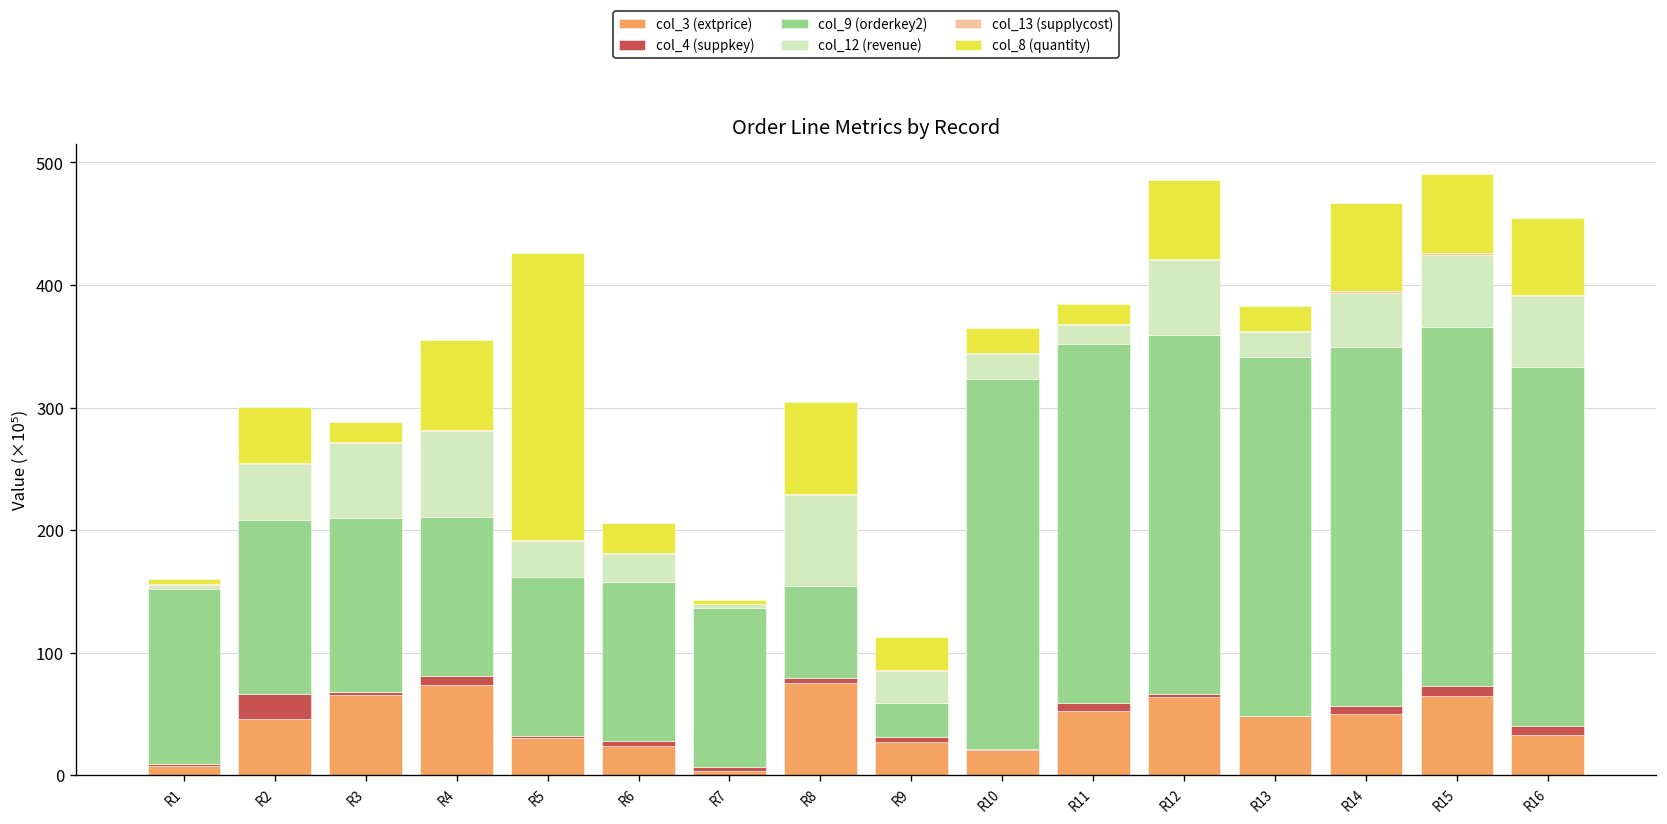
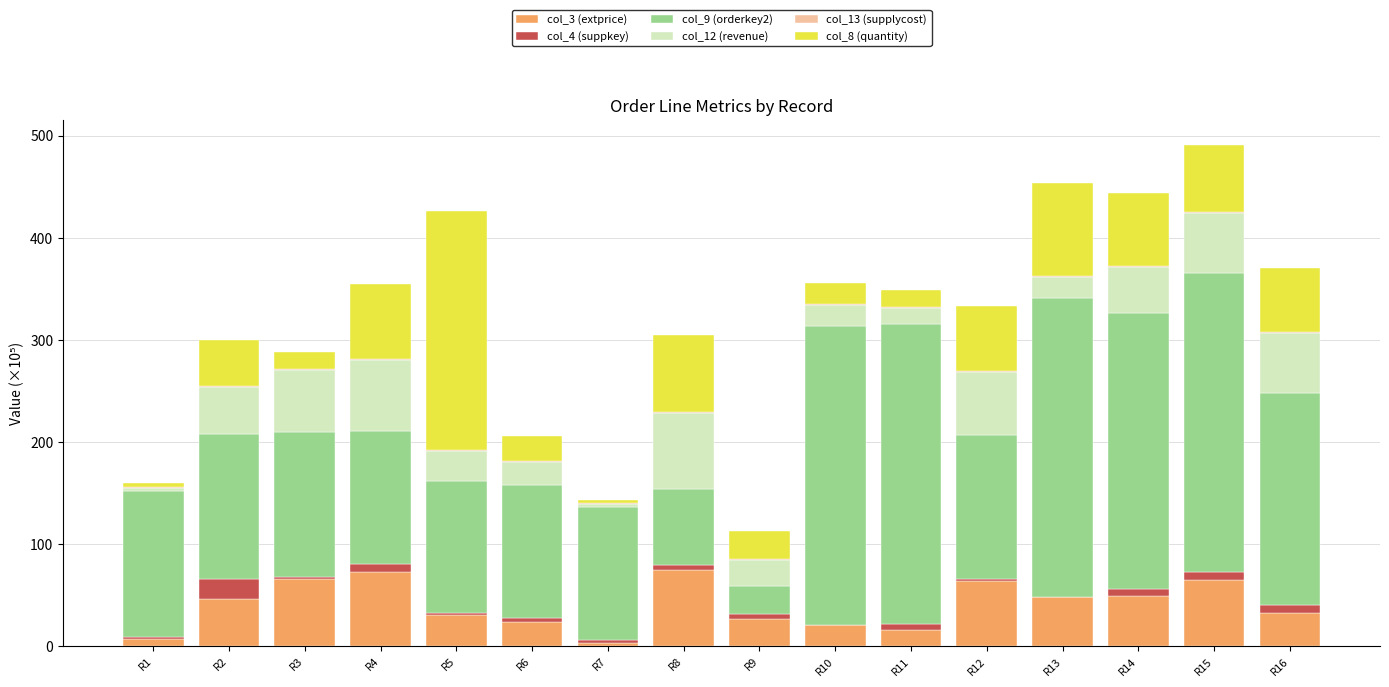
col_9 (orderkey2), R10: 302 -> 293
col_3 (extprice), R11: 52 -> 16
col_9 (orderkey2), R12: 293 -> 141
col_8 (quantity), R13: 20 -> 91
col_9 (orderkey2), R14: 293 -> 270
col_9 (orderkey2), R16: 293 -> 208
